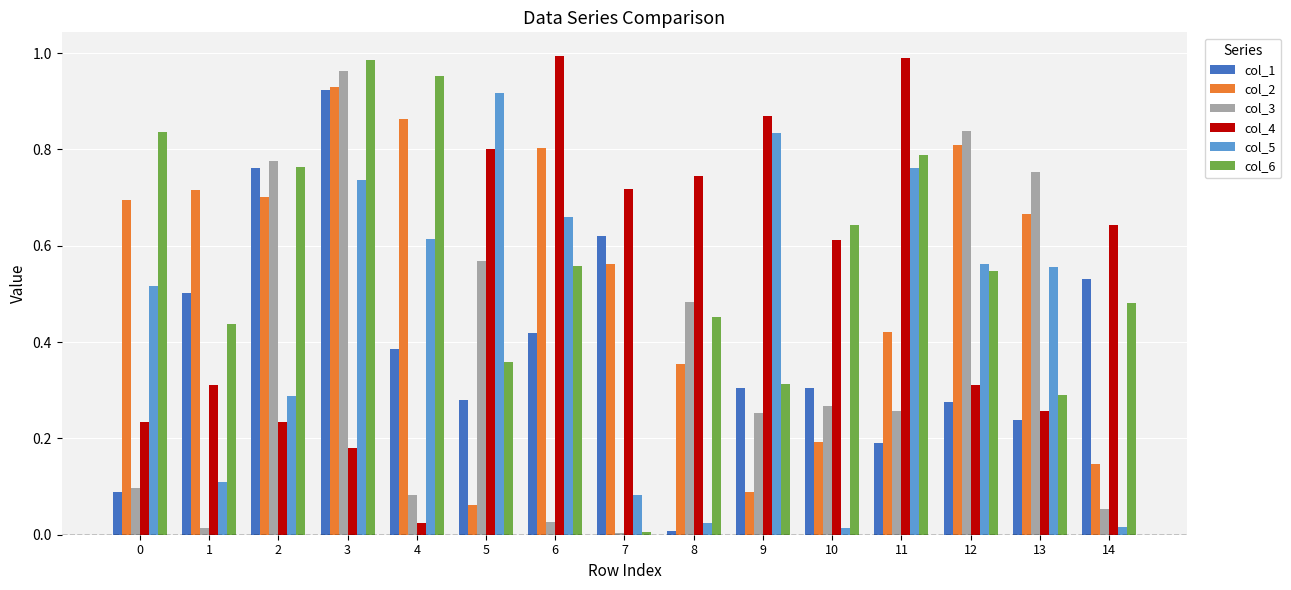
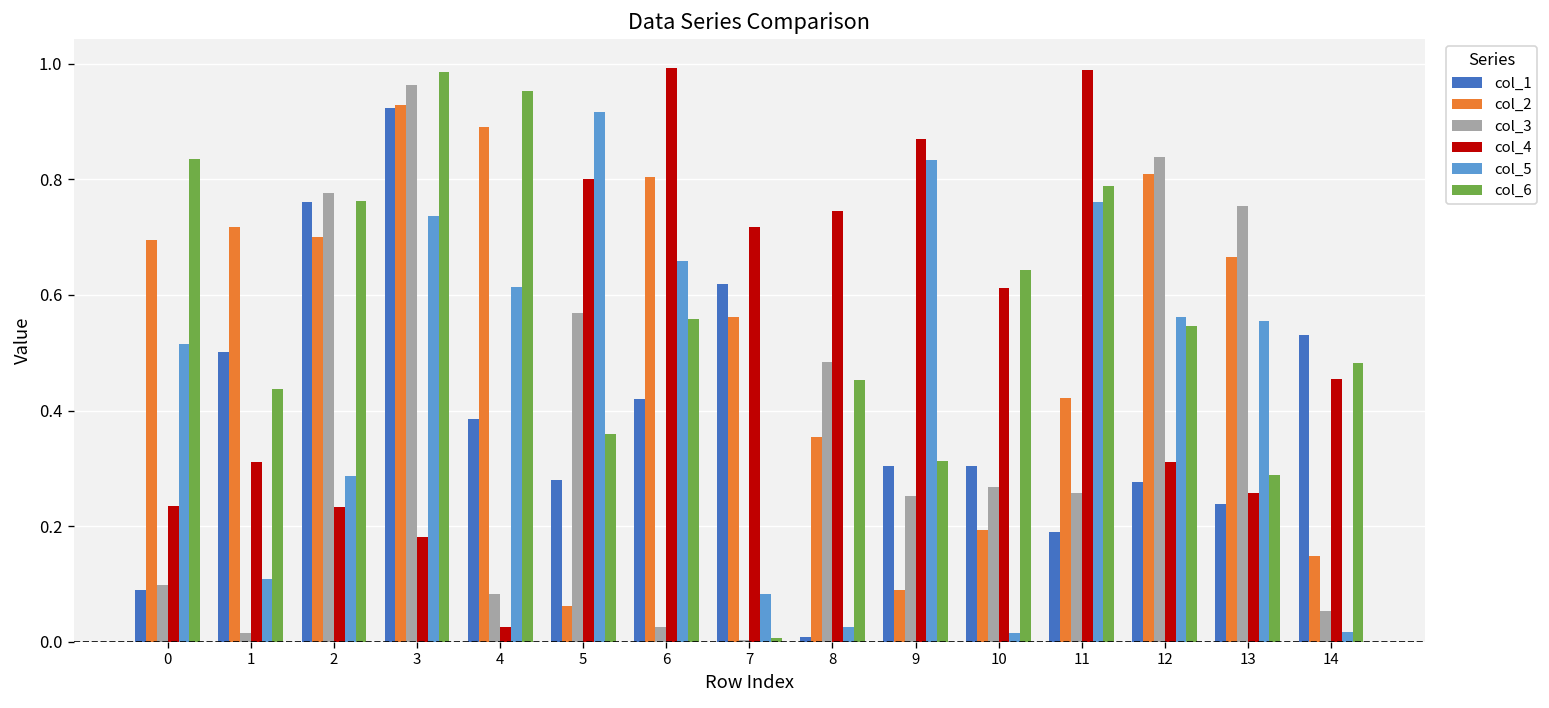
col_2, 4: 0.86 -> 0.89
col_4, 14: 0.64 -> 0.45
